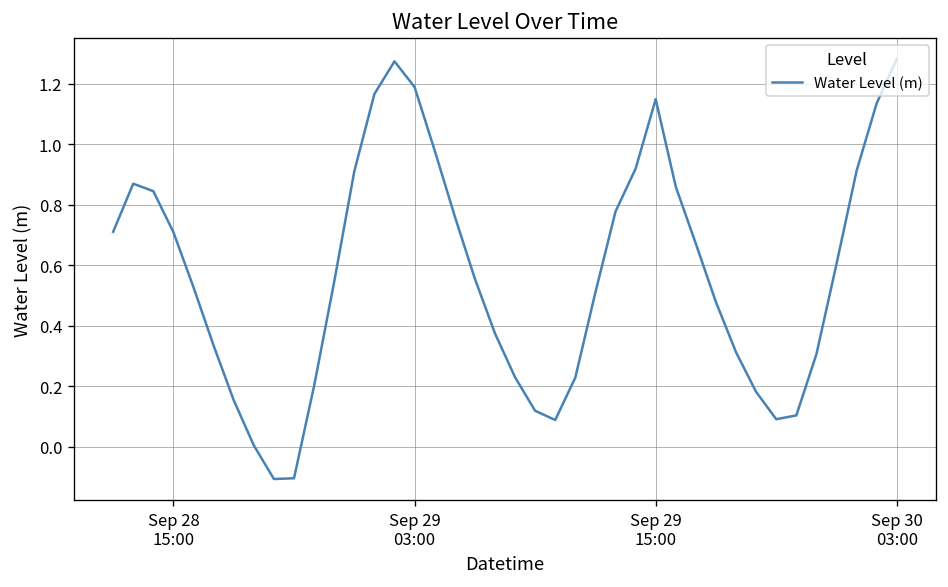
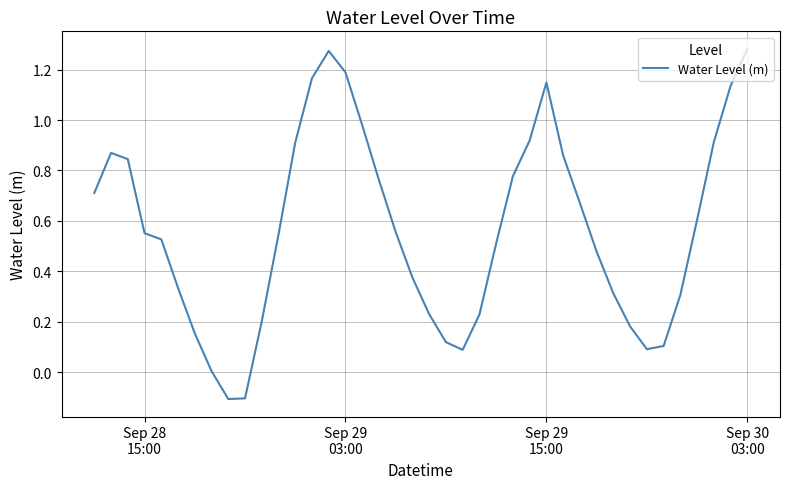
Sep 28 15:00: 0.71 -> 0.55
